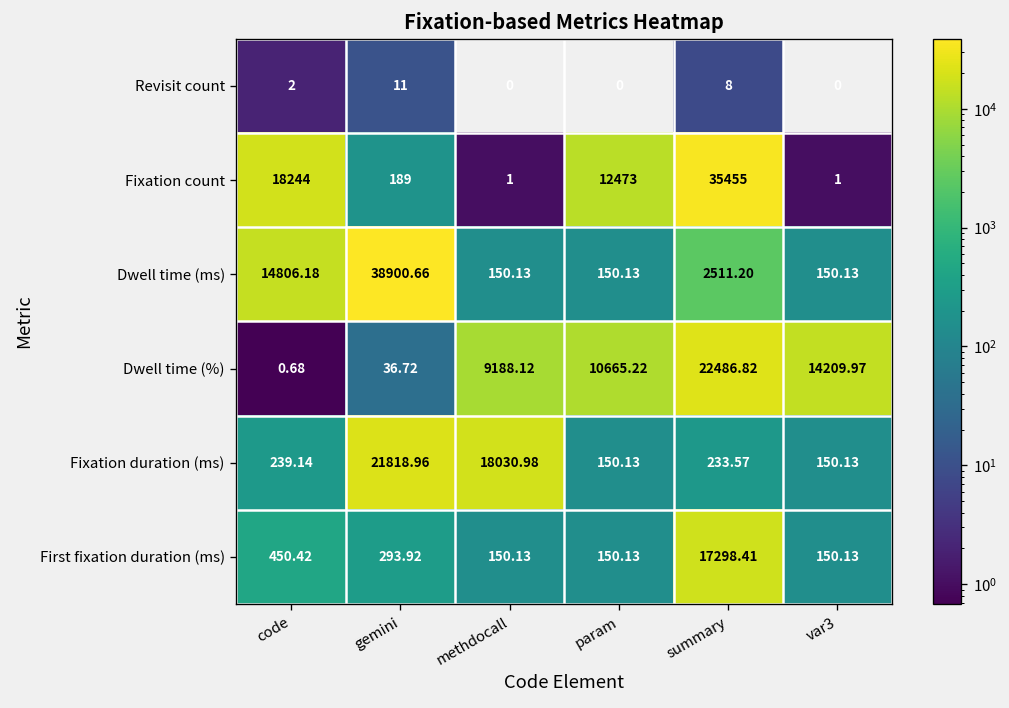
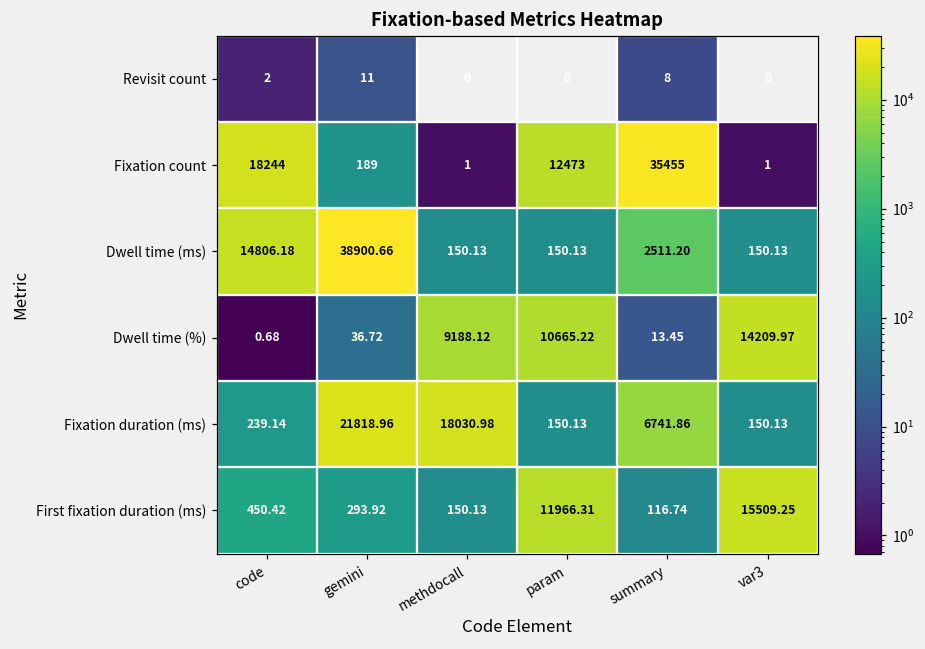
Dwell time (%), summary: 22486.82 -> 13.45
Fixation duration (ms), summary: 233.57 -> 6741.86
First fixation duration (ms), param: 150.13 -> 11966.31
First fixation duration (ms), summary: 17298.41 -> 116.74
First fixation duration (ms), var3: 150.13 -> 15509.25
